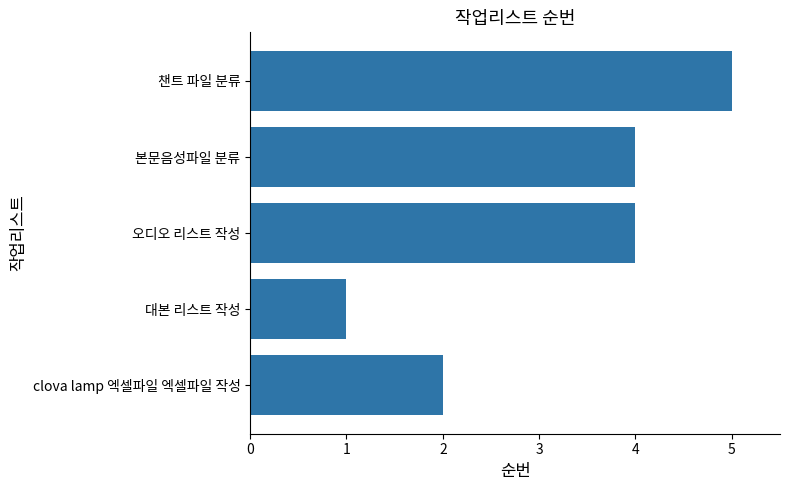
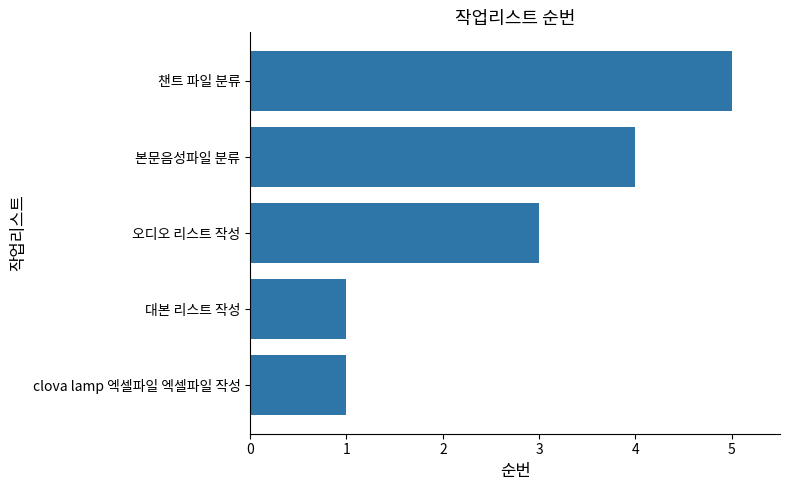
오디오 리스트 작성: 4 -> 3
clova lamp 엑셀파일 엑셀파일 작성: 2 -> 1
